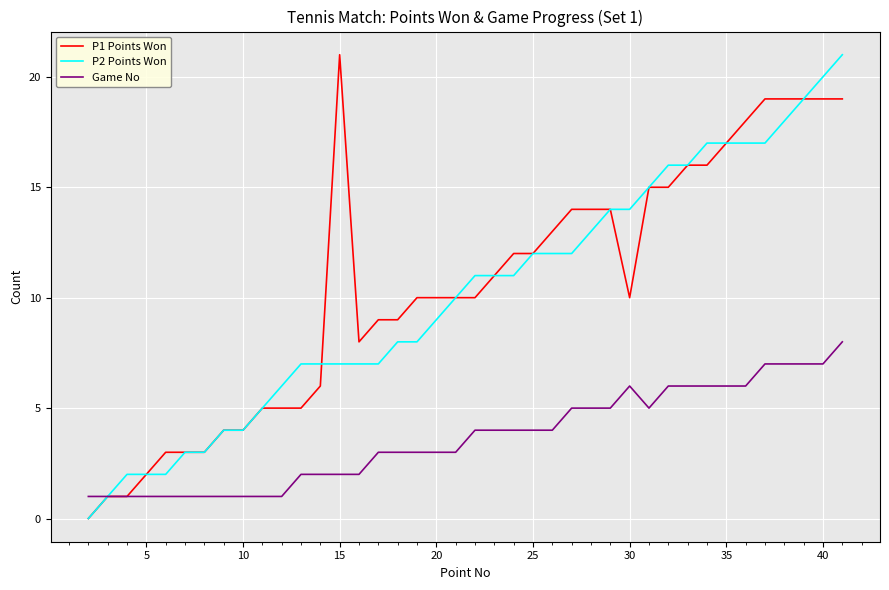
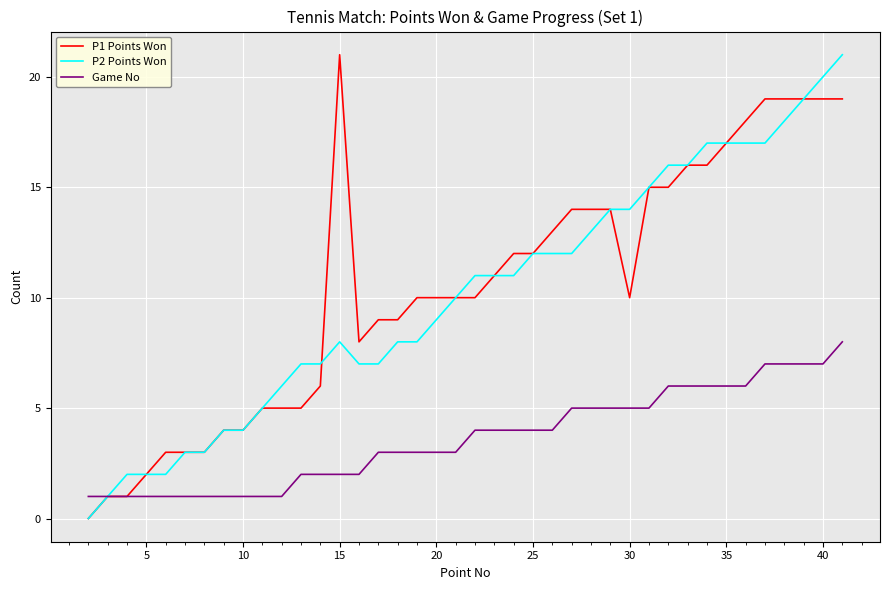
P2 Points Won, 15: 7 -> 8
Game No, 30: 6 -> 5
